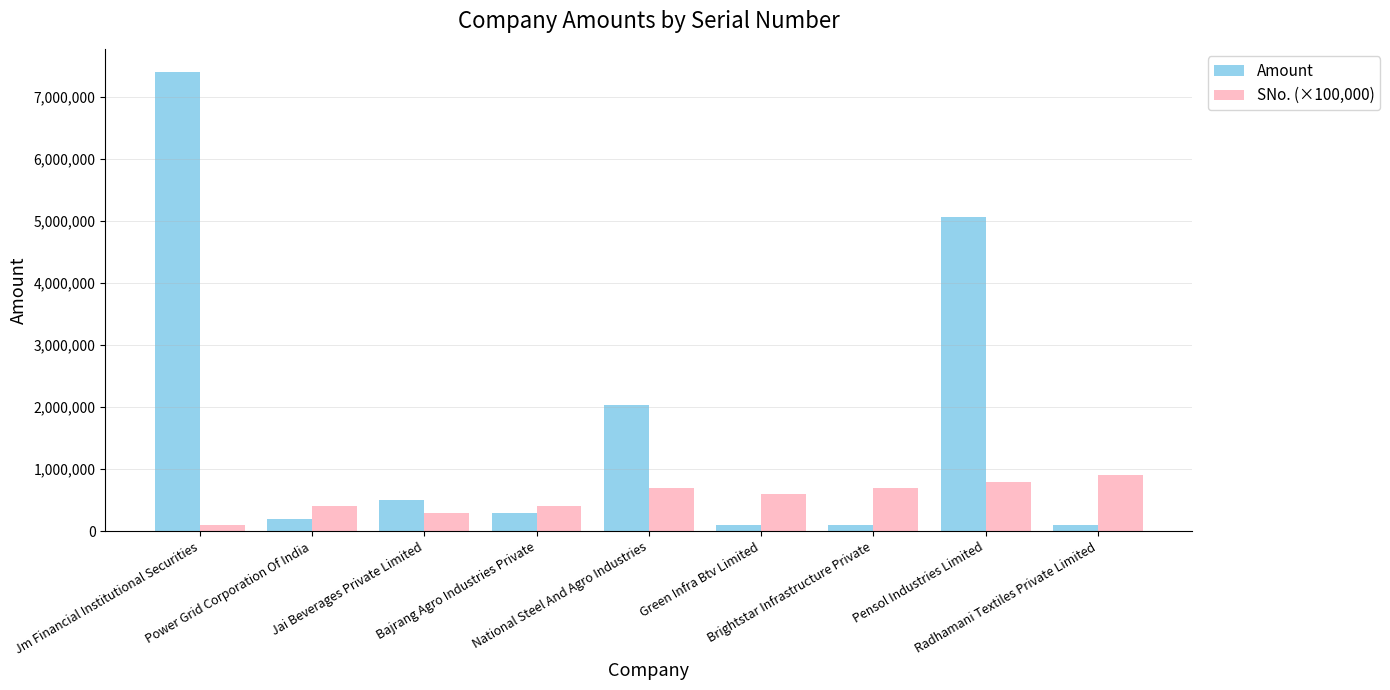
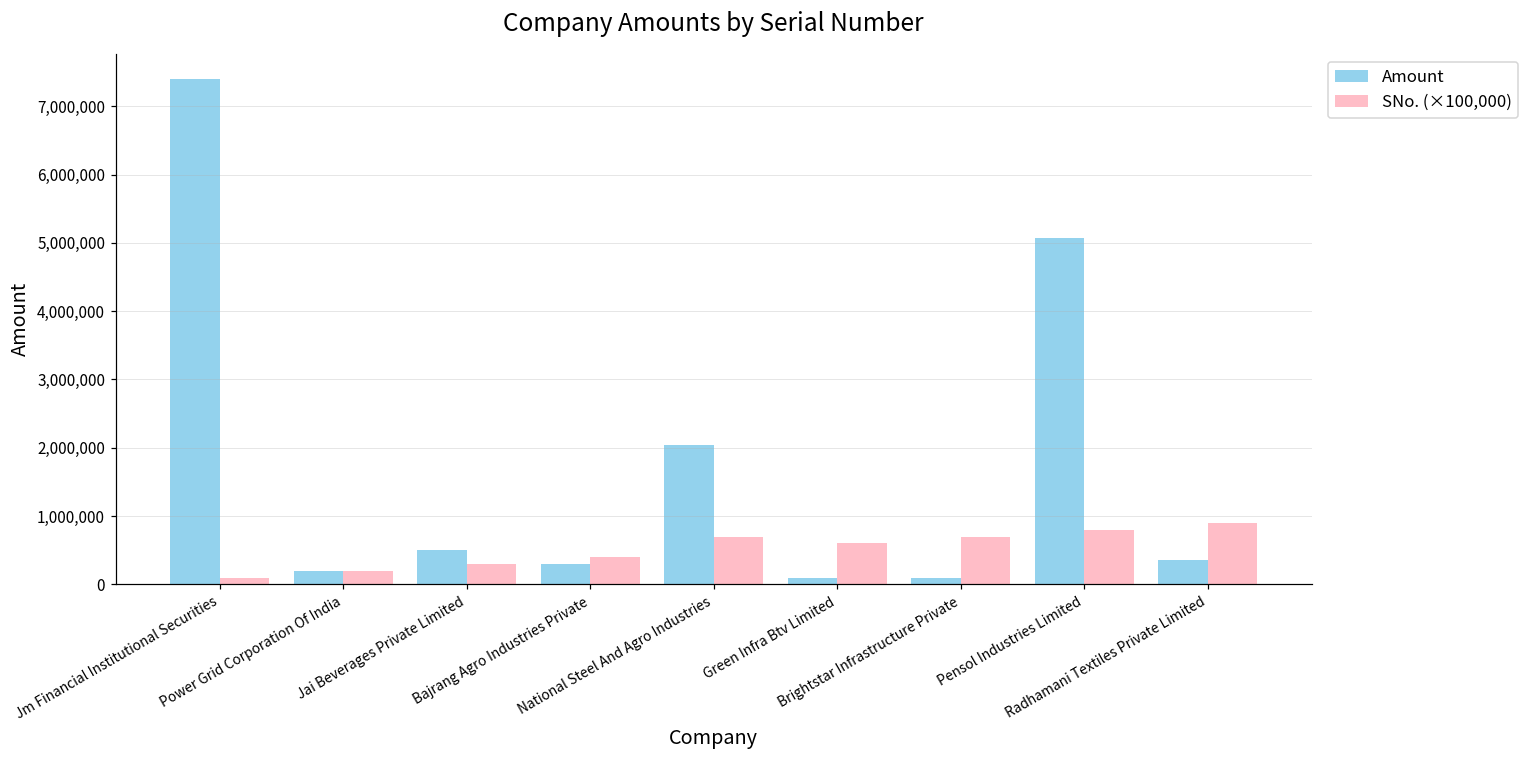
SNo. (×100,000), Power Grid Corporation Of India: 400,000 -> 200,000
Amount, Radhamani Textiles Private Limited: 100,000 -> 400,000
